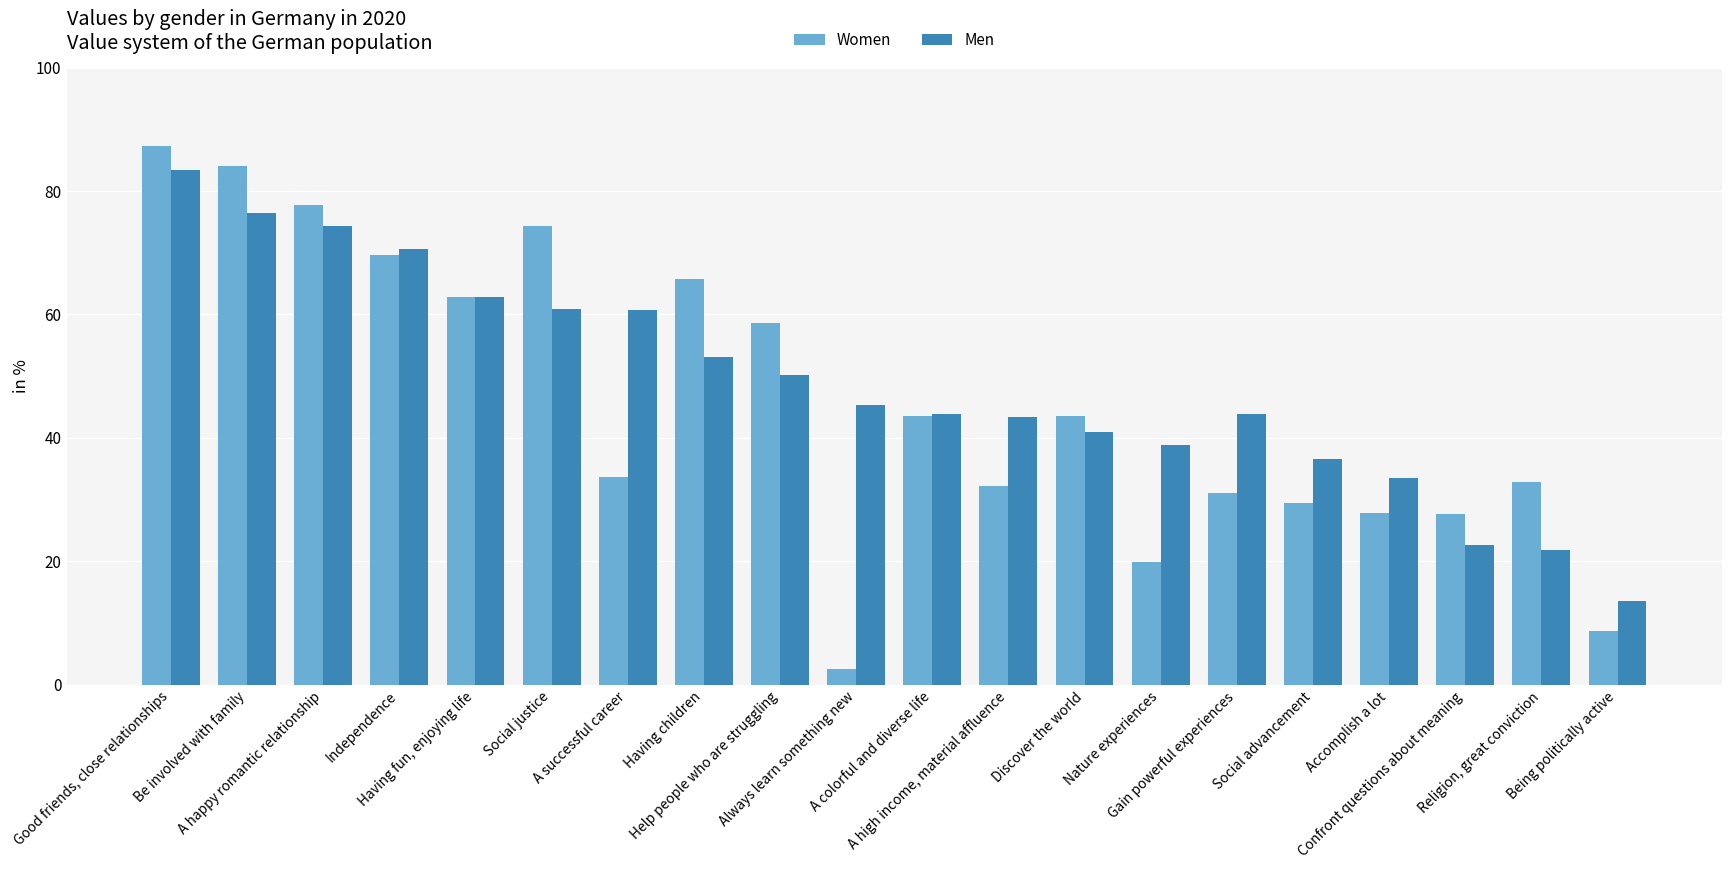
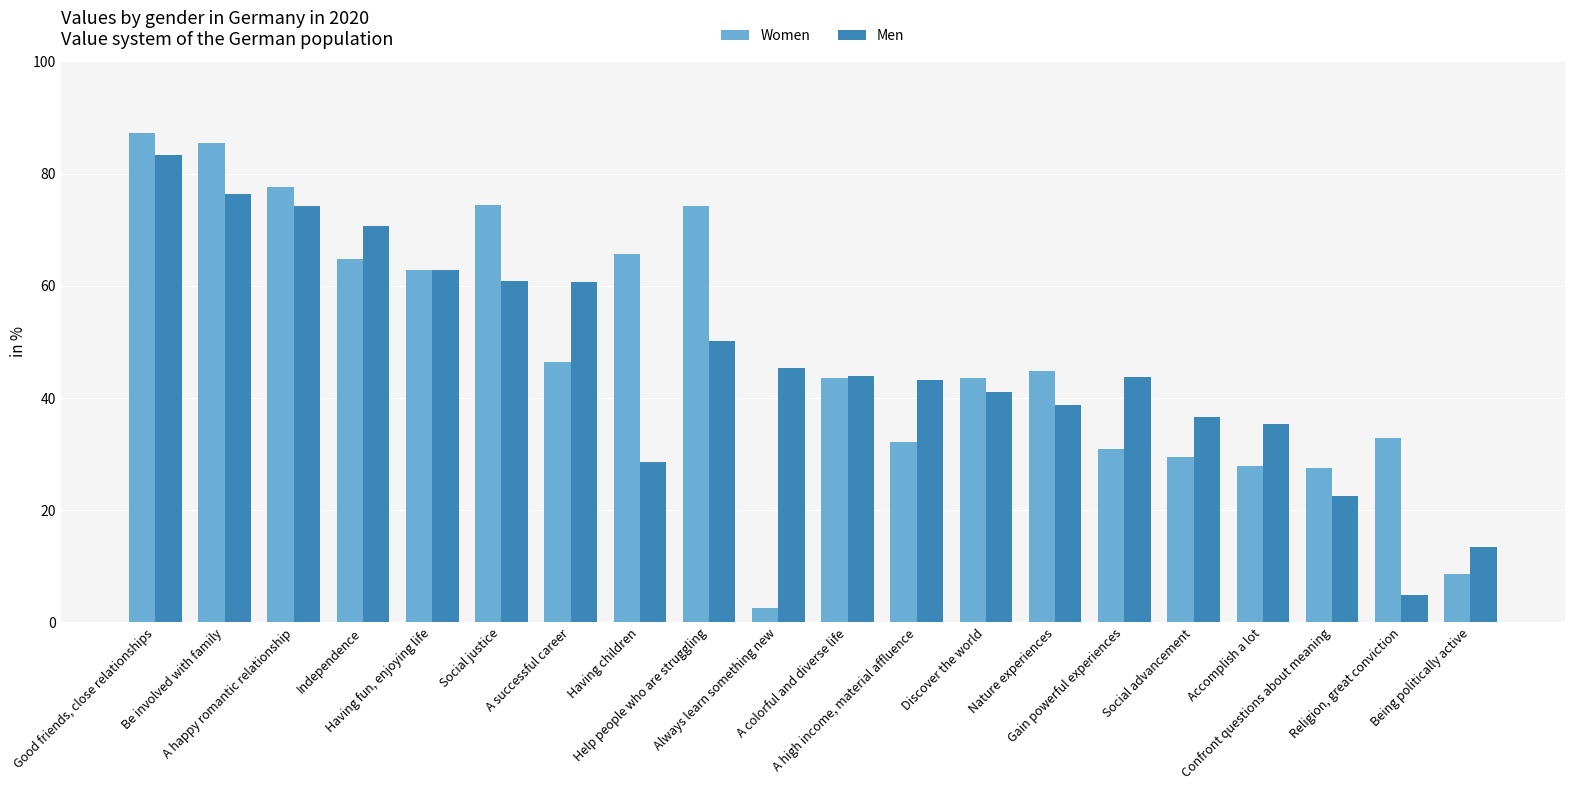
Women, Be involved with family: 84 -> 86
Women, Independence: 70 -> 65
Women, A successful career: 34 -> 47
Men, Having children: 53 -> 29
Women, Help people who are struggling: 59 -> 74
Women, Nature experiences: 20 -> 45
Men, Accomplish a lot: 34 -> 35
Men, Religion, great conviction: 22 -> 5
